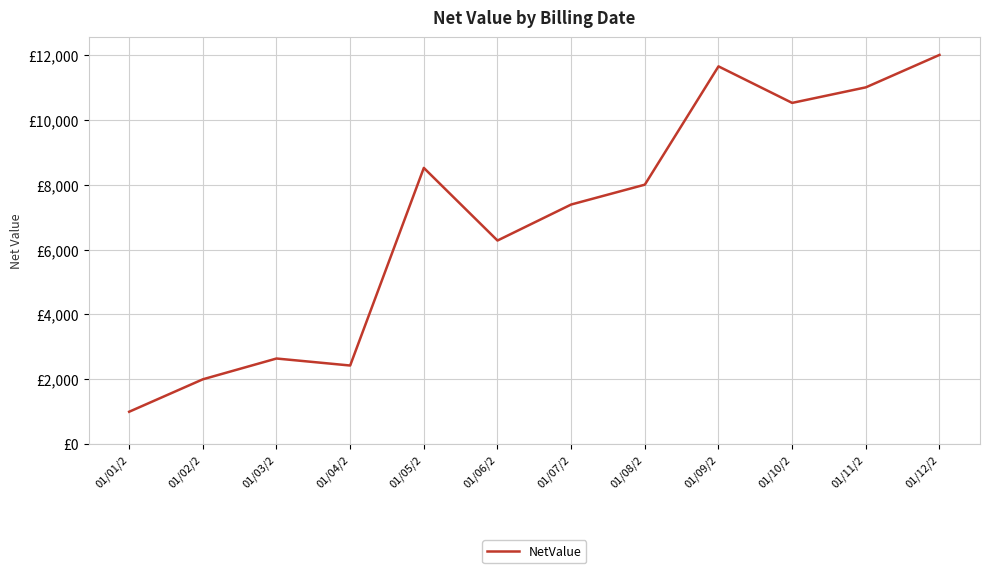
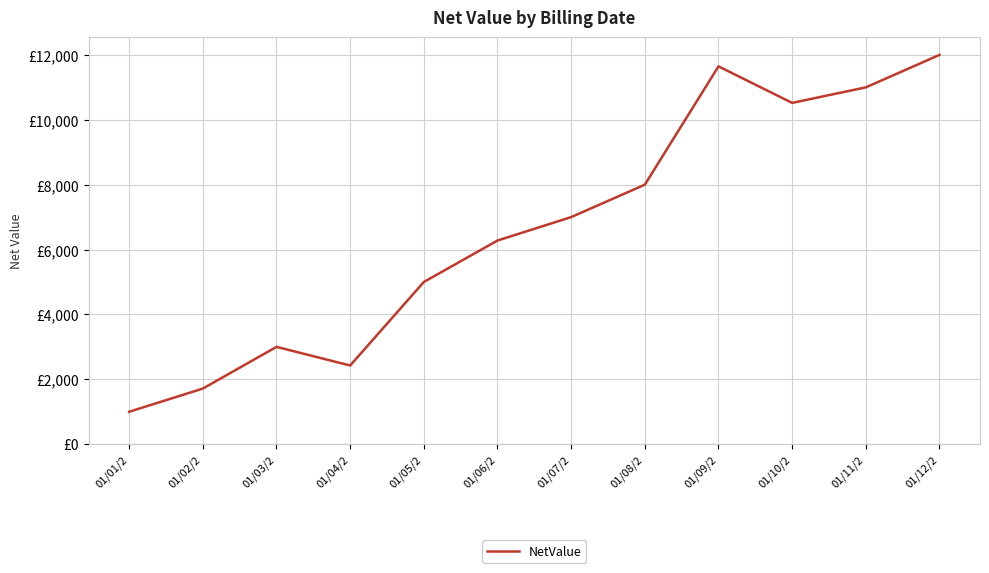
01/02/2: £2,000 -> £1,700
01/03/2: £2,600 -> £3,000
01/05/2: £8,500 -> £5,000
01/07/2: £7,400 -> £7,000
